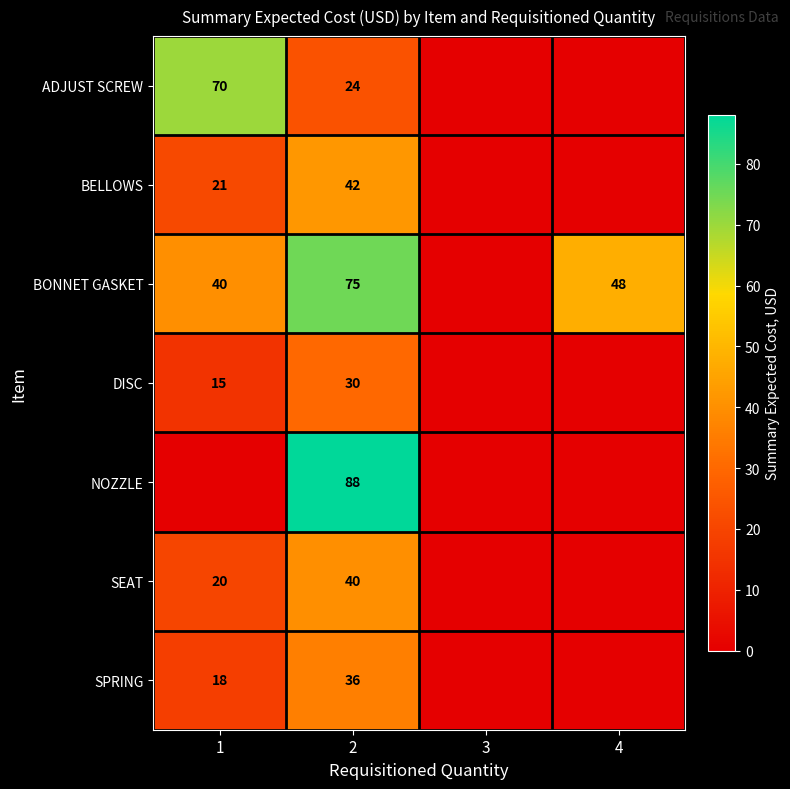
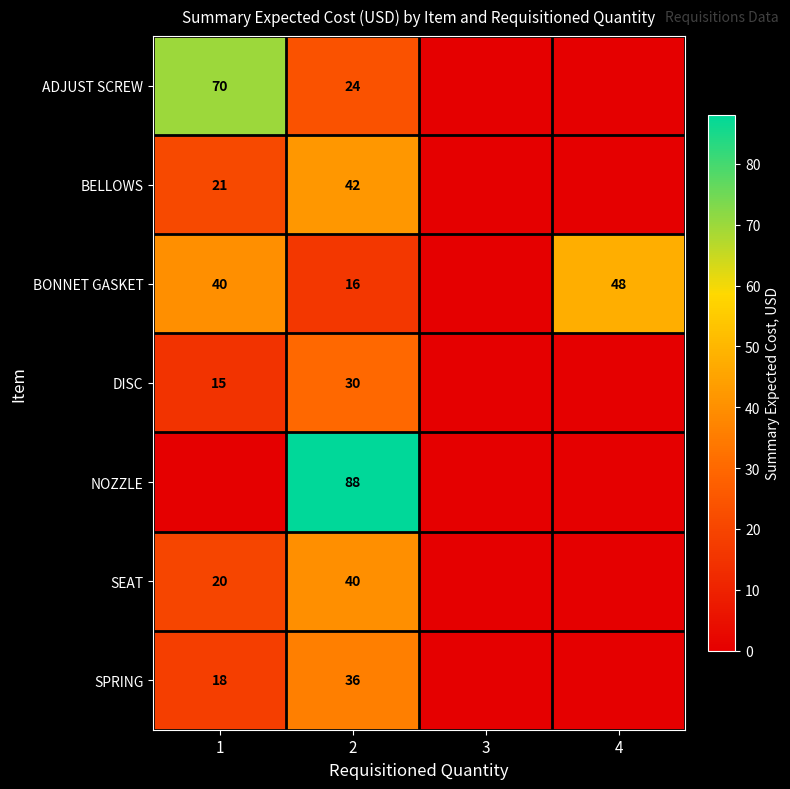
BONNET GASKET, 2: 75 -> 16
